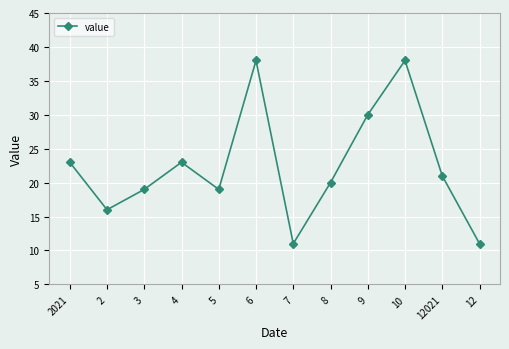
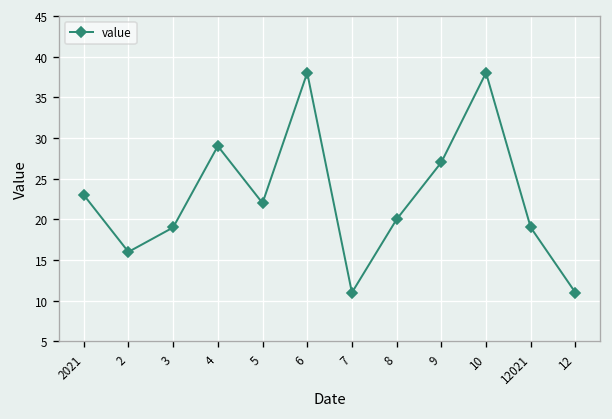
4: 23 -> 29
5: 19 -> 22
9: 30 -> 27
12021: 21 -> 19
